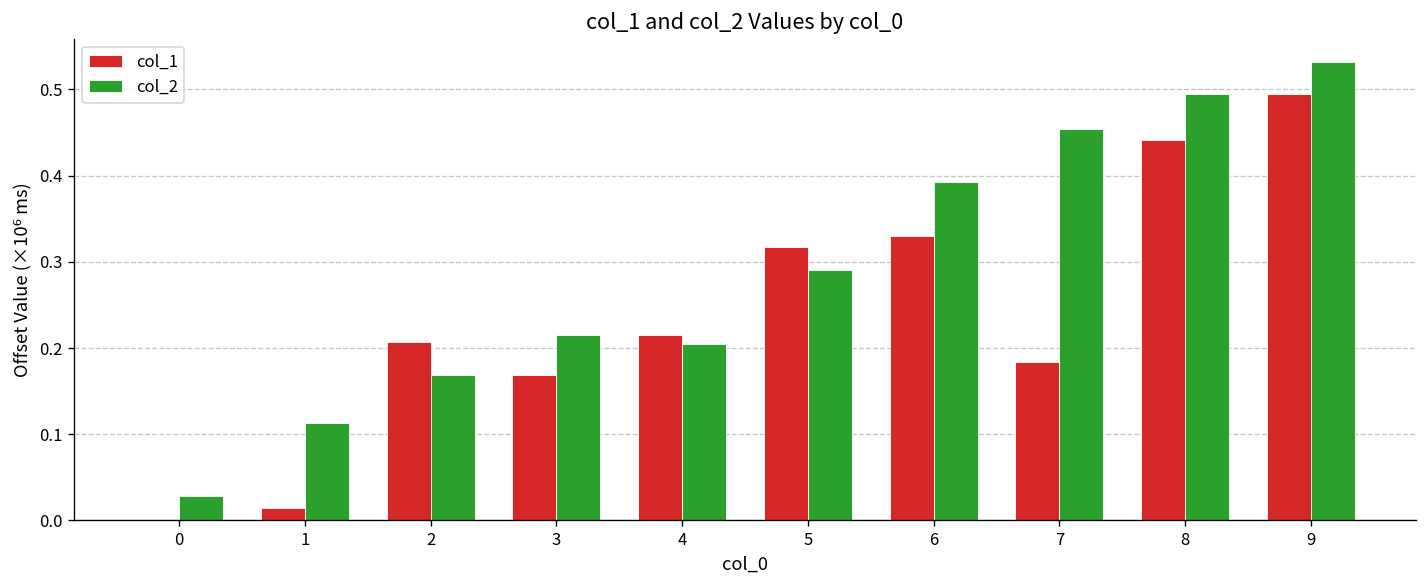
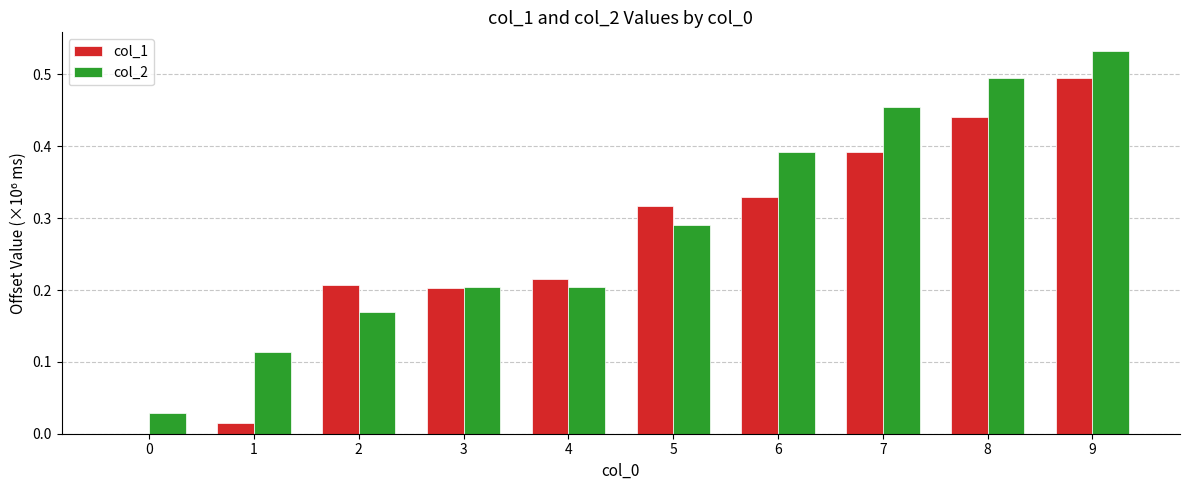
col_1, 3: 0.17 -> 0.20
col_2, 3: 0.22 -> 0.20
col_1, 7: 0.18 -> 0.39
